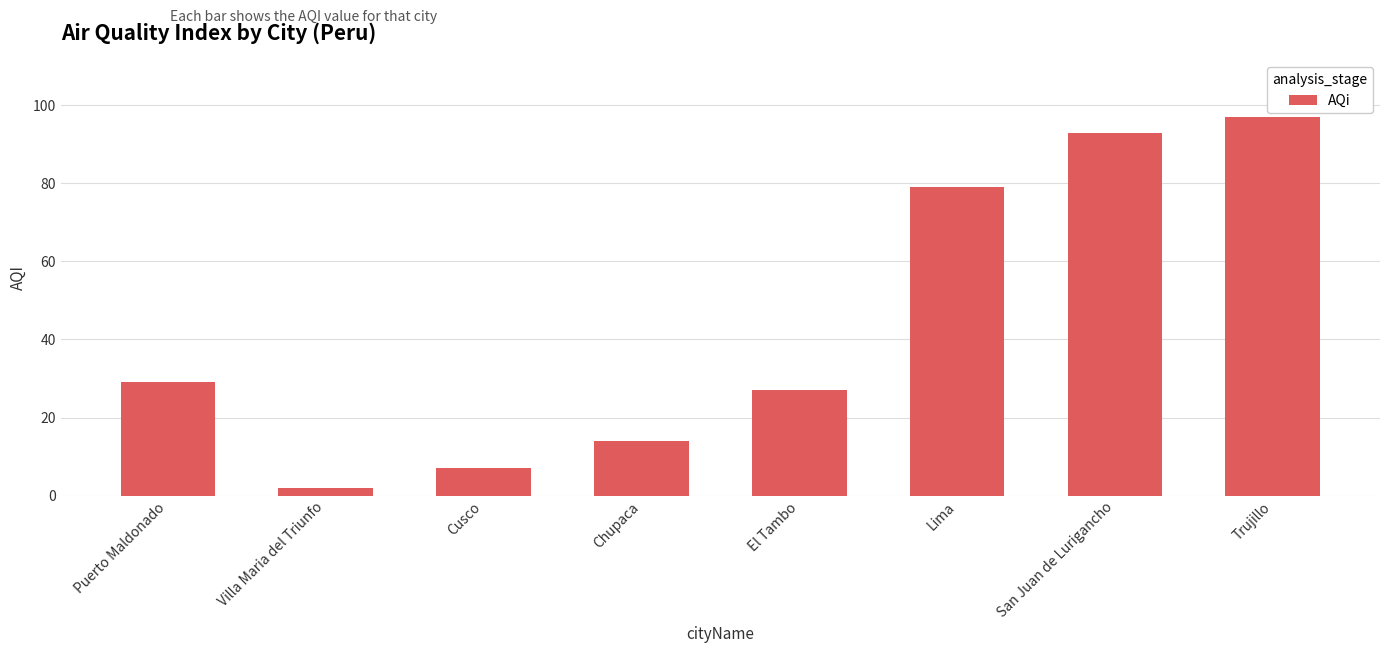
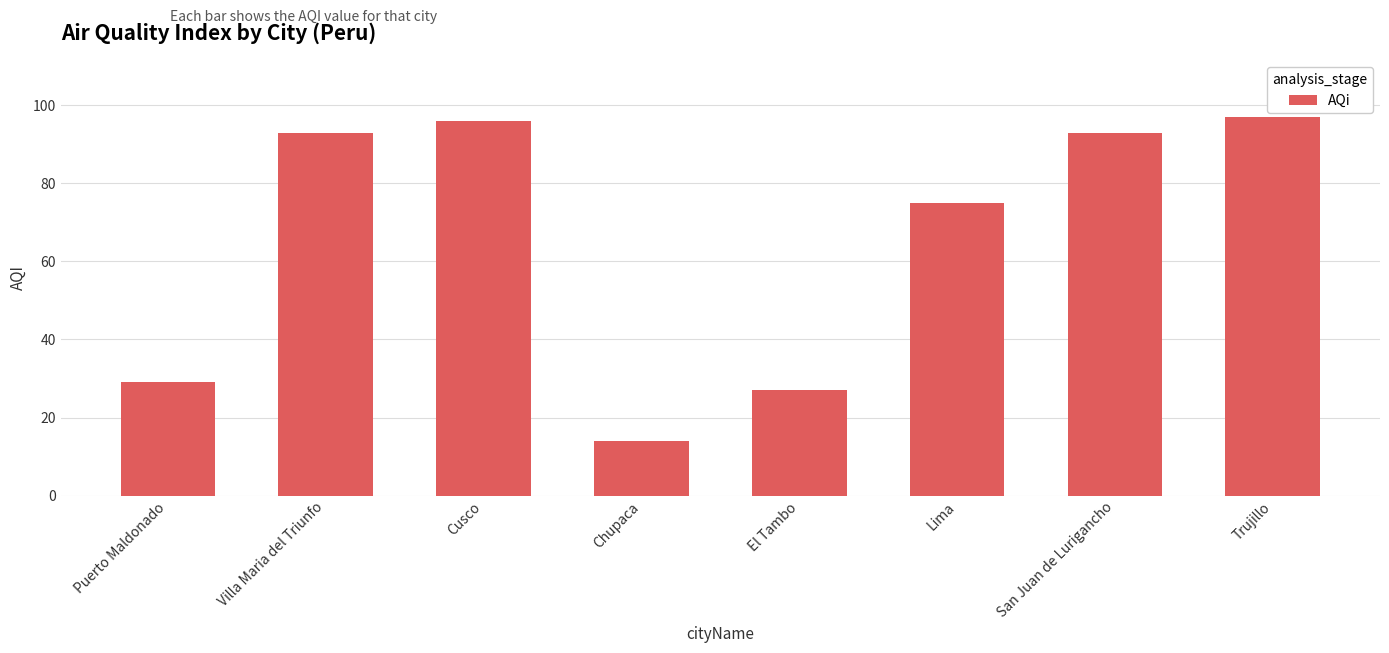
Villa Maria del Triunfo: 2 -> 93
Cusco: 7 -> 96
Lima: 79 -> 75
